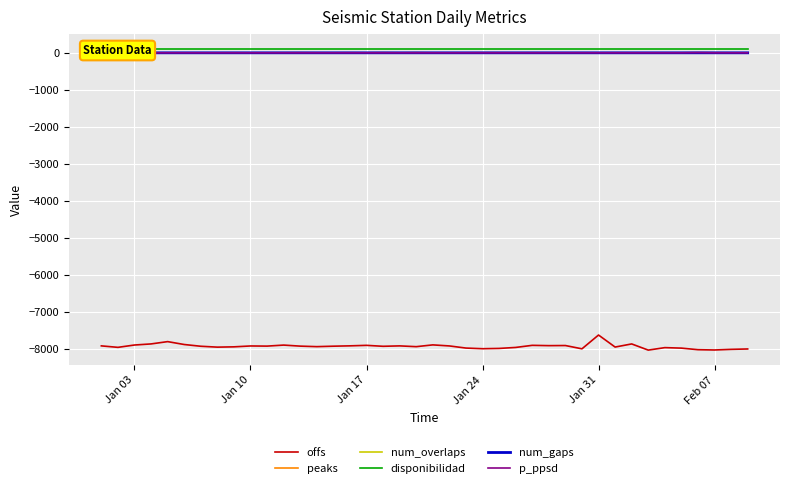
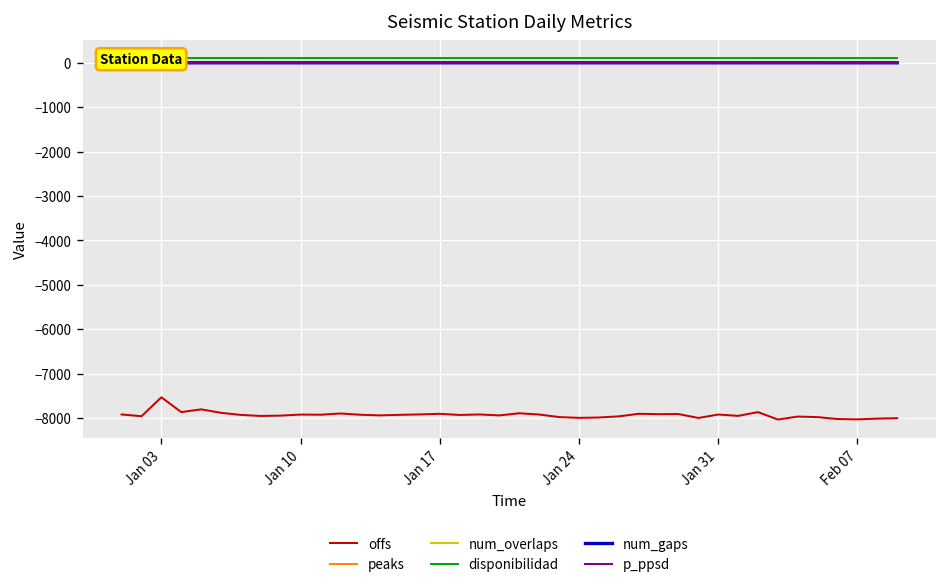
offs, Jan 03: -7900 -> -7500
offs, Jan 31: -7600 -> -7900
